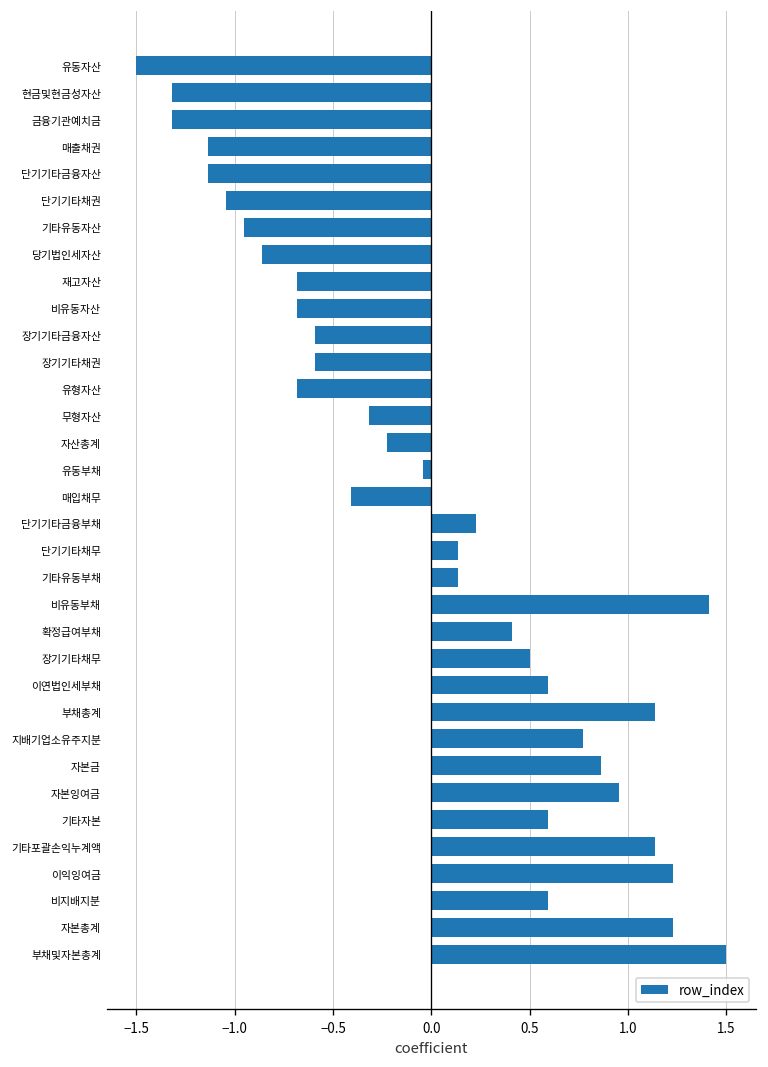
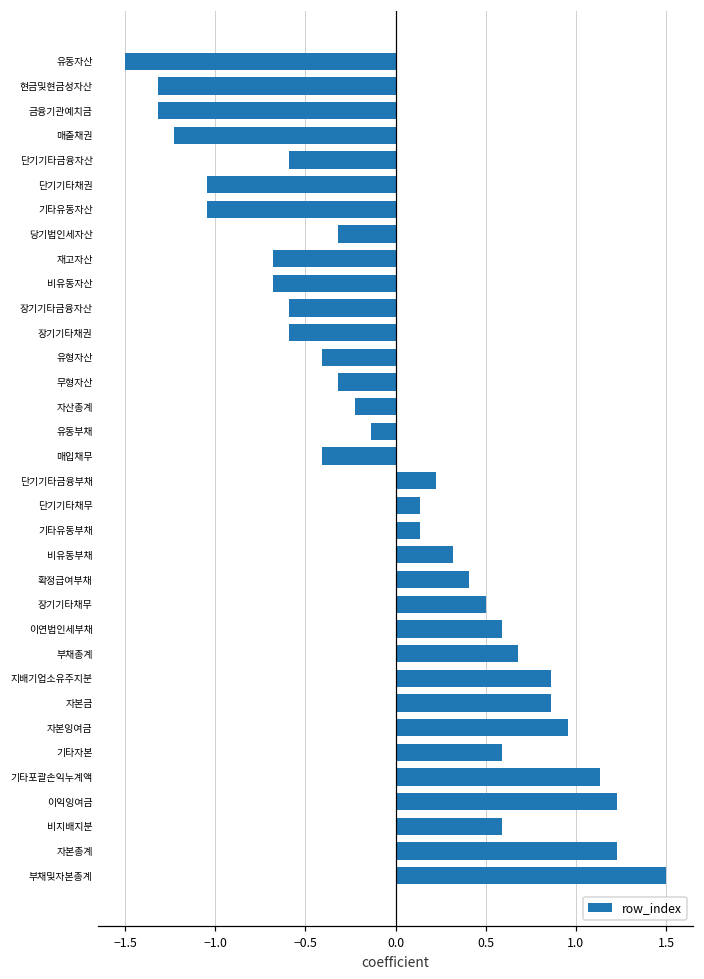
매출채권: -1.14 -> -1.23
단기기타금융자산: -1.14 -> -0.59
기타유동자산: -0.95 -> -1.05
당기법인세자산: -0.86 -> -0.32
유형자산: -0.68 -> -0.41
유동부채: -0.05 -> -0.14
비유동부채: 1.41 -> 0.32
부채총계: 1.14 -> 0.68
지배기업소유주지분: 0.77 -> 0.86
